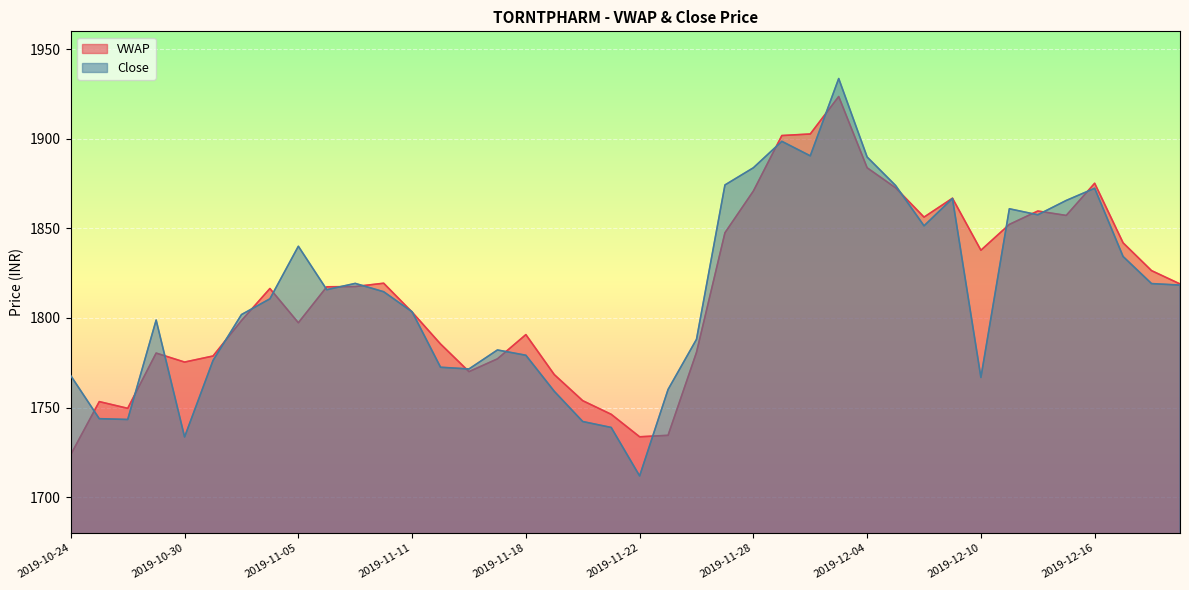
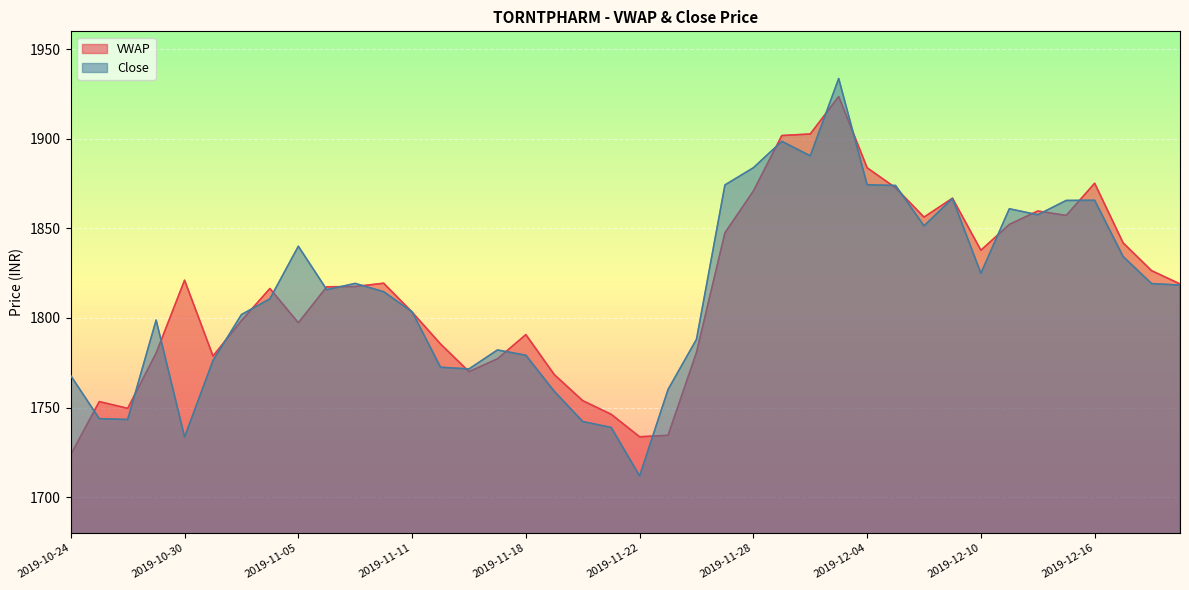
VWAP, 2019-10-30: 1775 -> 1821
Close, 2019-12-04: 1890 -> 1874
Close, 2019-12-10: 1767 -> 1825
Close, 2019-12-16: 1872 -> 1866
